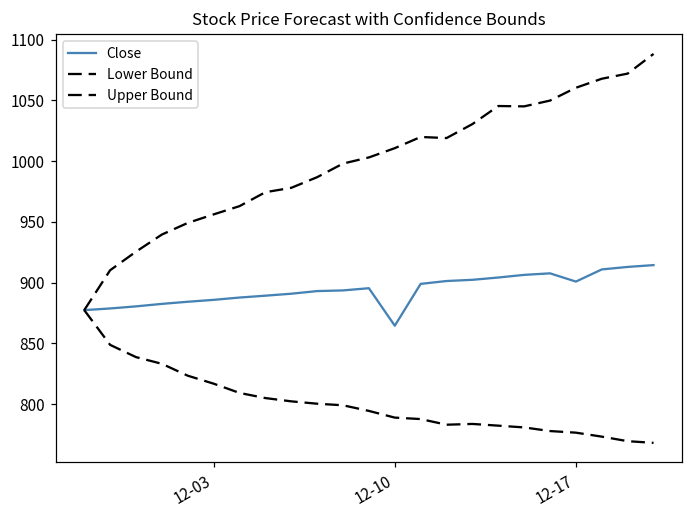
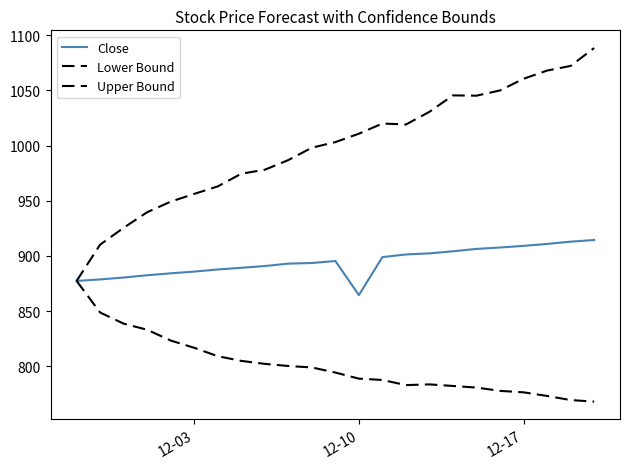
Close, 12-17: 901 -> 909
